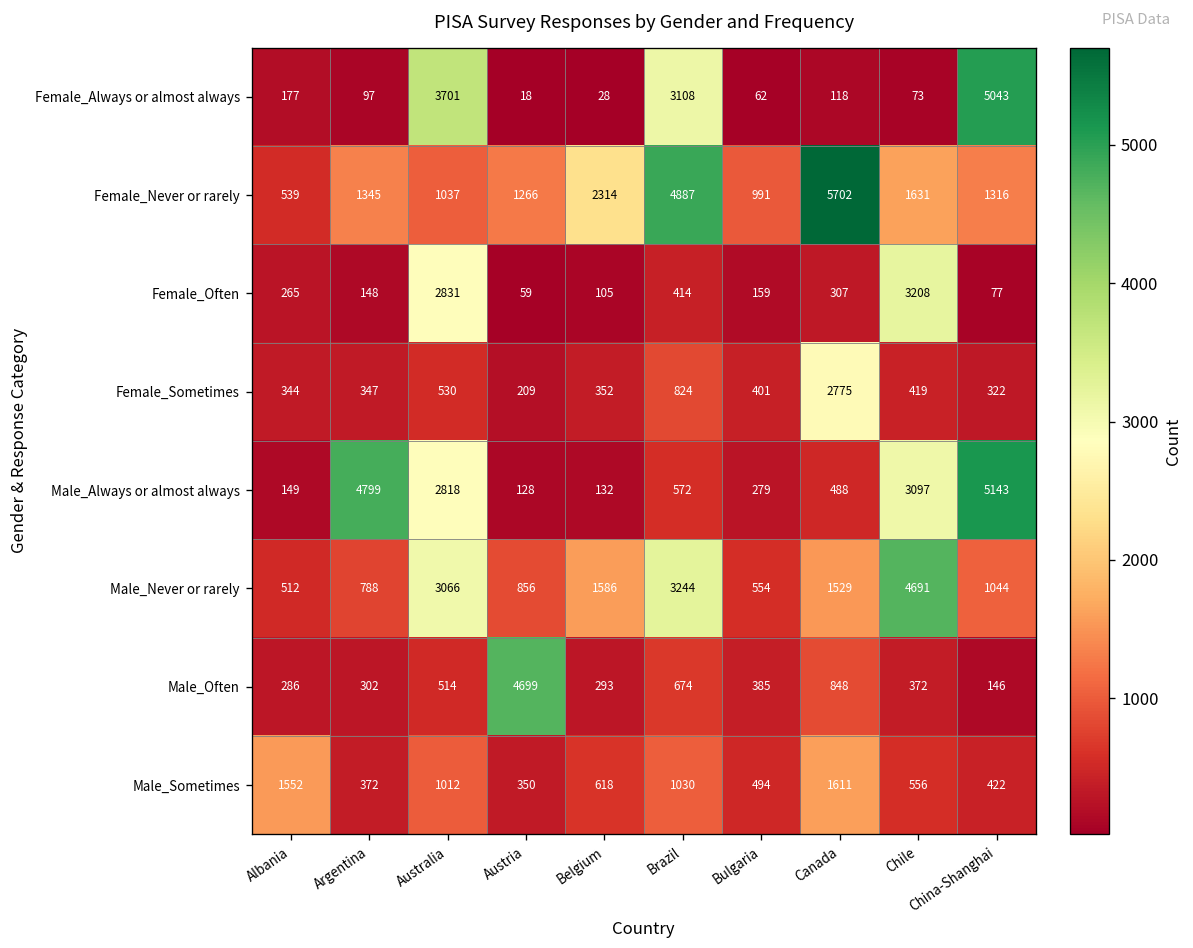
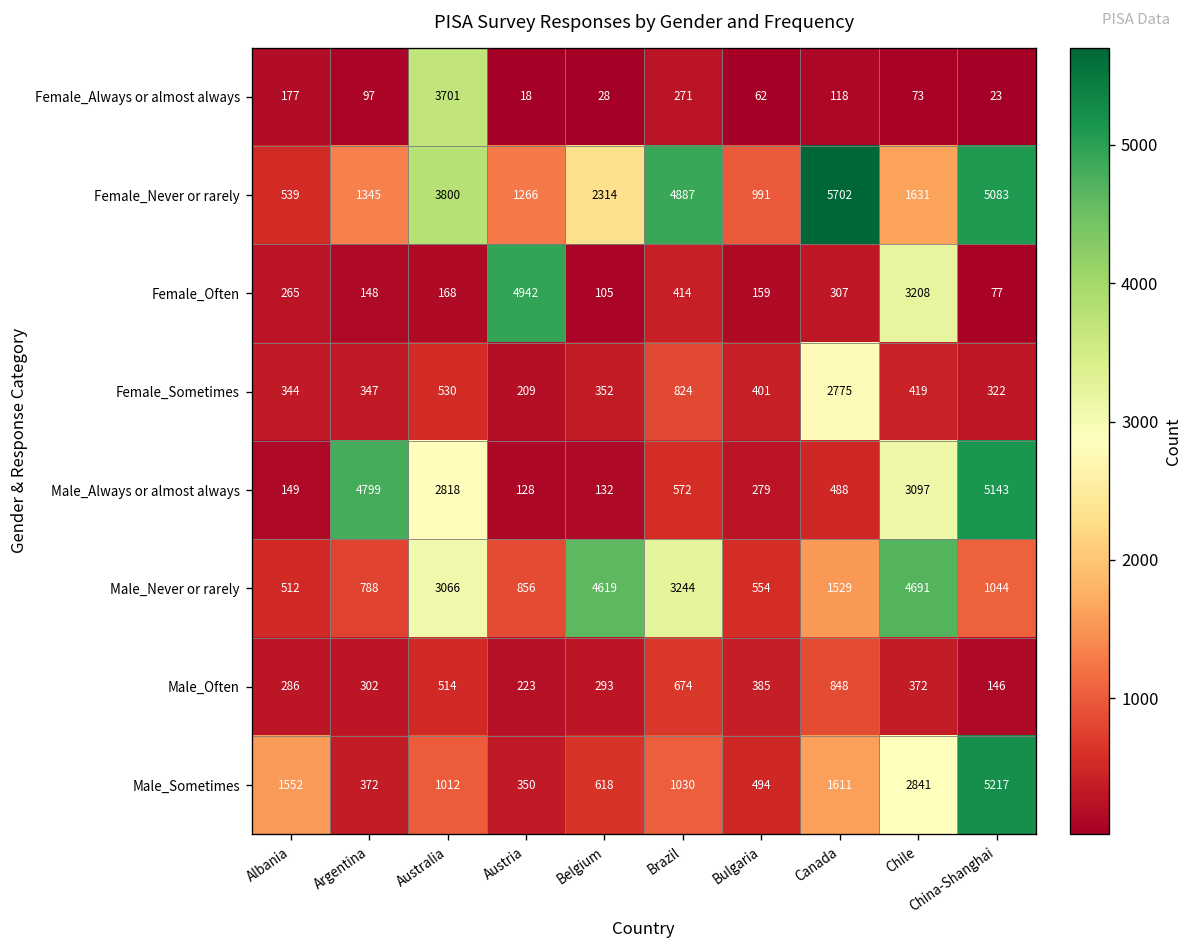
Female_Always or almost always, Brazil: 3108 -> 271
Female_Always or almost always, China-Shanghai: 5043 -> 23
Female_Never or rarely, Australia: 1037 -> 3800
Female_Never or rarely, China-Shanghai: 1316 -> 5083
Female_Often, Australia: 2831 -> 168
Female_Often, Austria: 59 -> 4942
Male_Never or rarely, Belgium: 1586 -> 4619
Male_Often, Austria: 4699 -> 223
Male_Sometimes, Chile: 556 -> 2841
Male_Sometimes, China-Shanghai: 422 -> 5217
